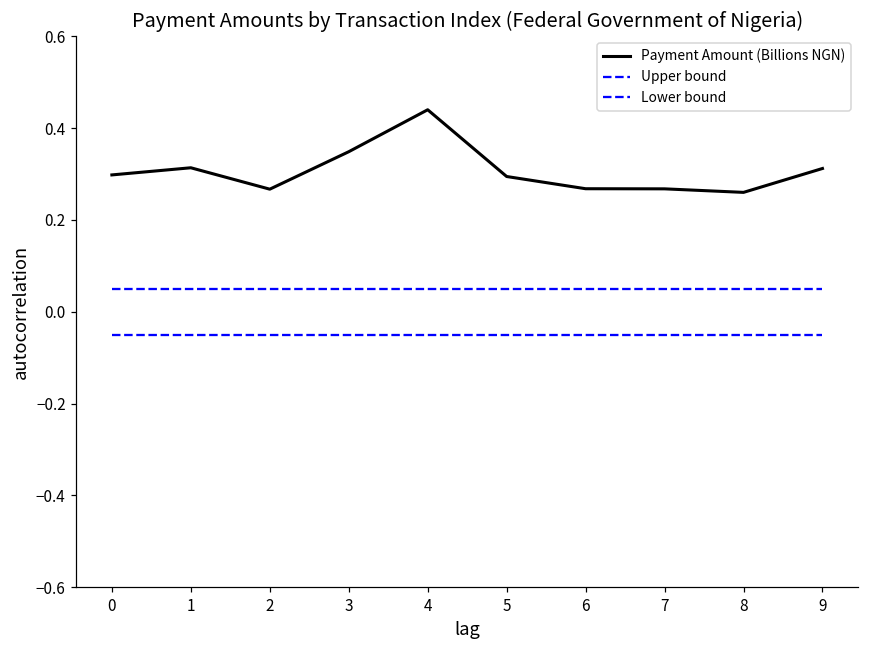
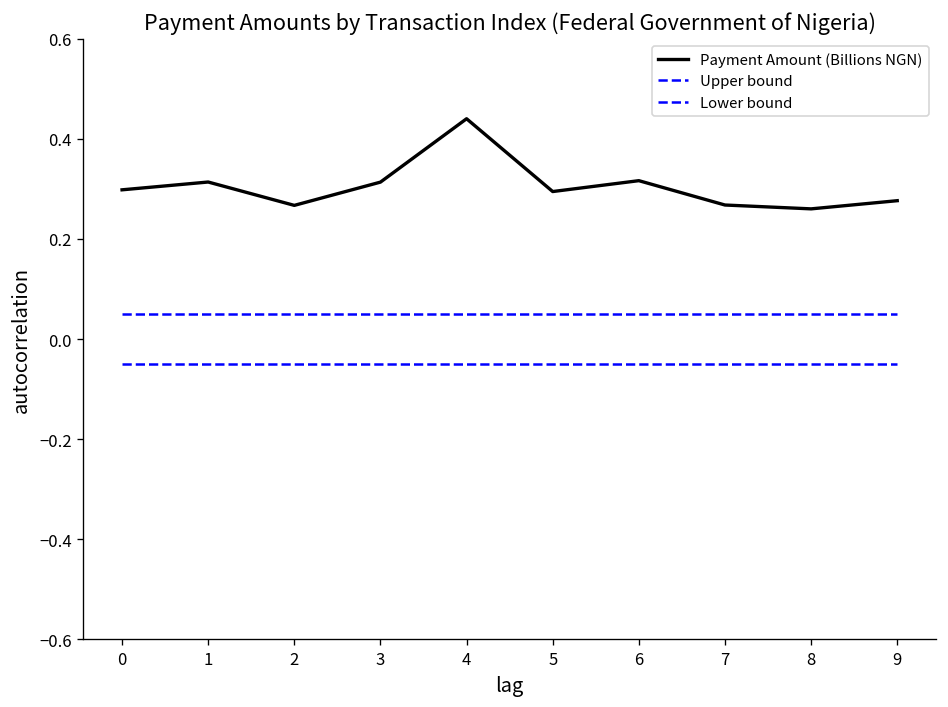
Payment Amount (Billions NGN), 3: 0.35 -> 0.31
Payment Amount (Billions NGN), 6: 0.27 -> 0.32
Payment Amount (Billions NGN), 9: 0.31 -> 0.28
